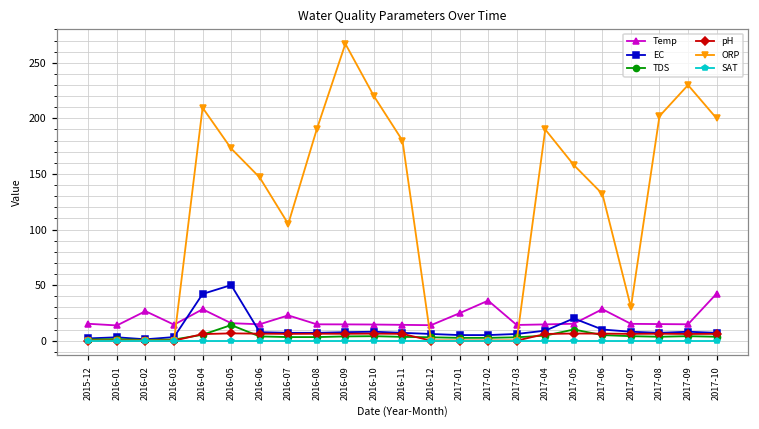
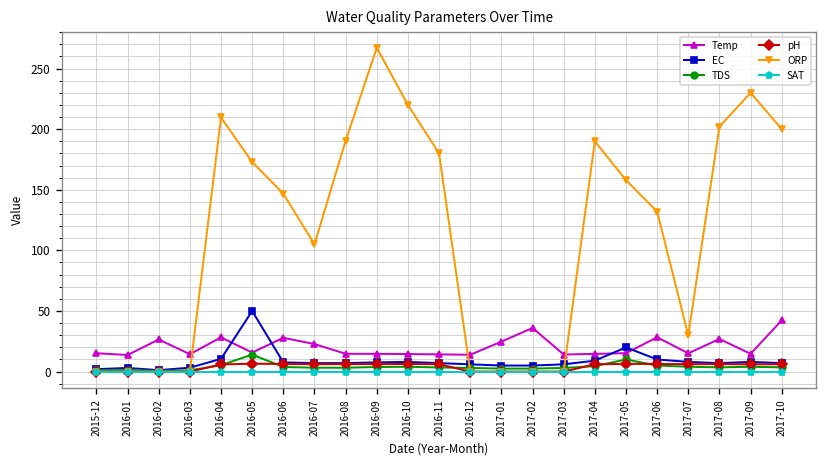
EC, 2016-04: 42 -> 11
Temp, 2016-06: 15 -> 28
Temp, 2017-08: 15 -> 27
